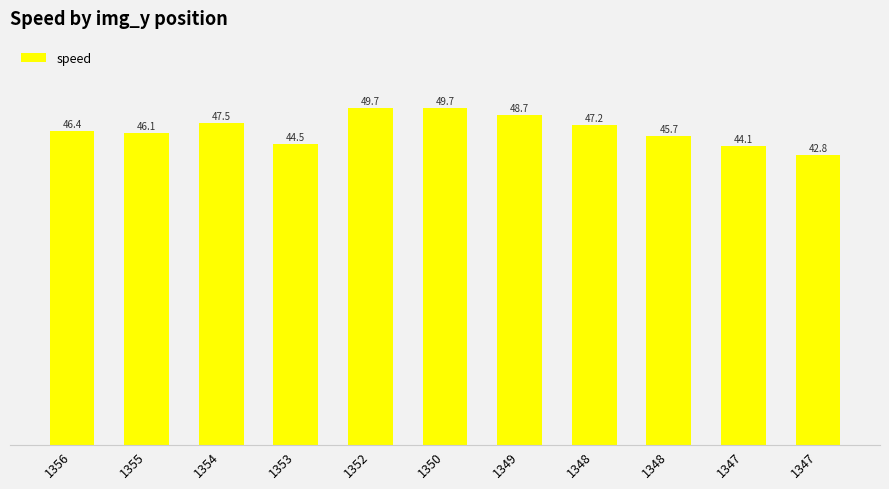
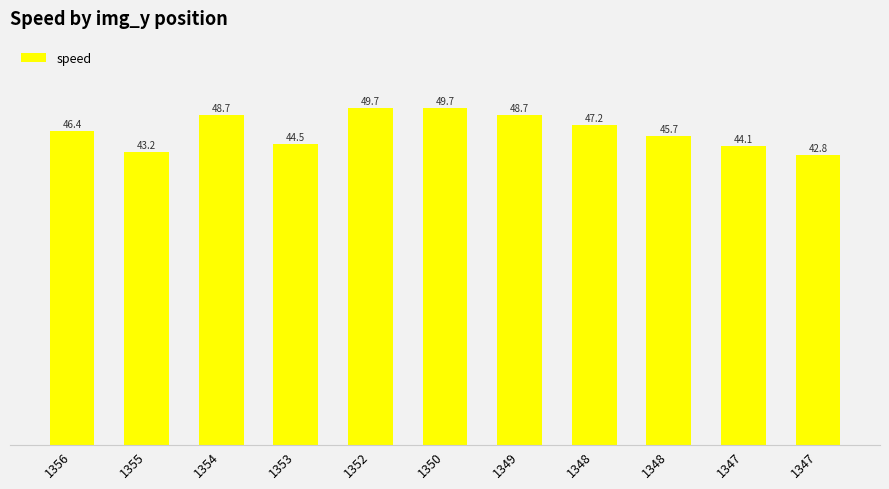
1355: 46.1 -> 43.2
1354: 47.5 -> 48.7
